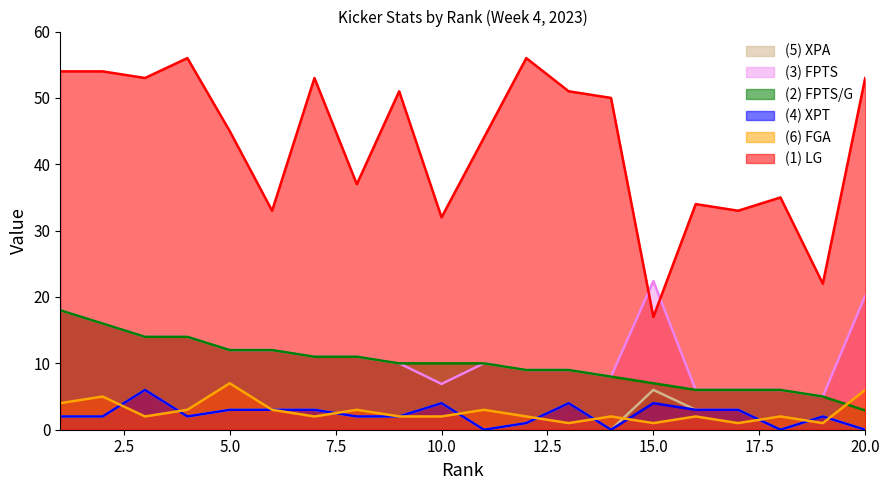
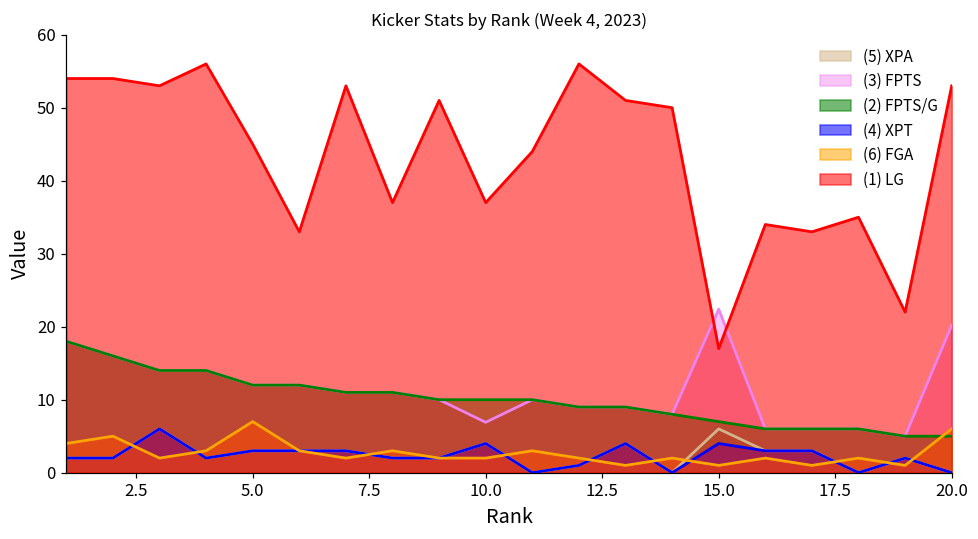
(1) LG, 10.0: 32 -> 37
(2) FPTS/G, 20.0: 3 -> 5
